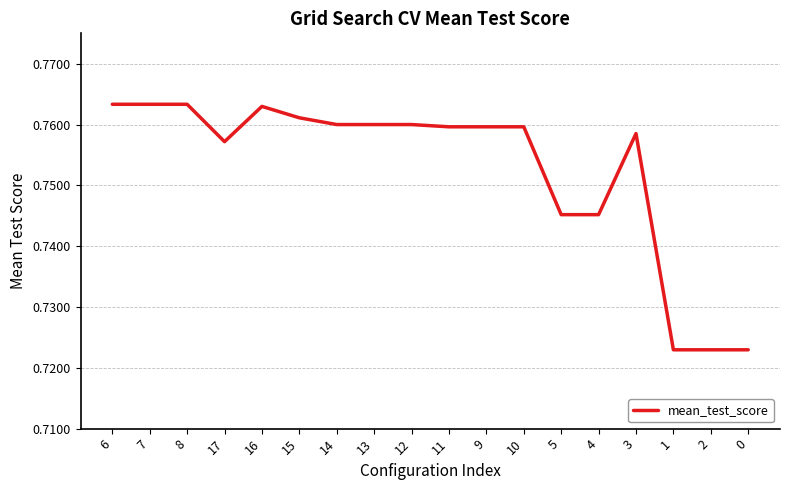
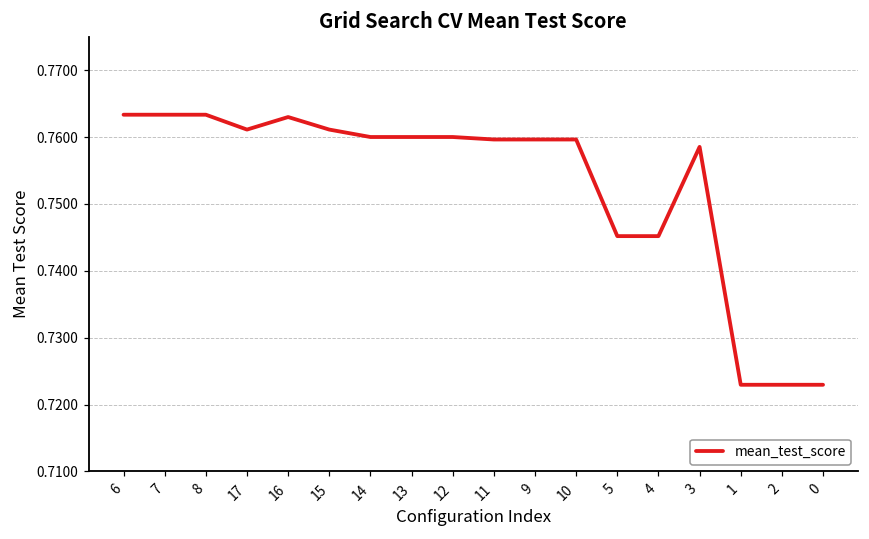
17: 0.757 -> 0.761
